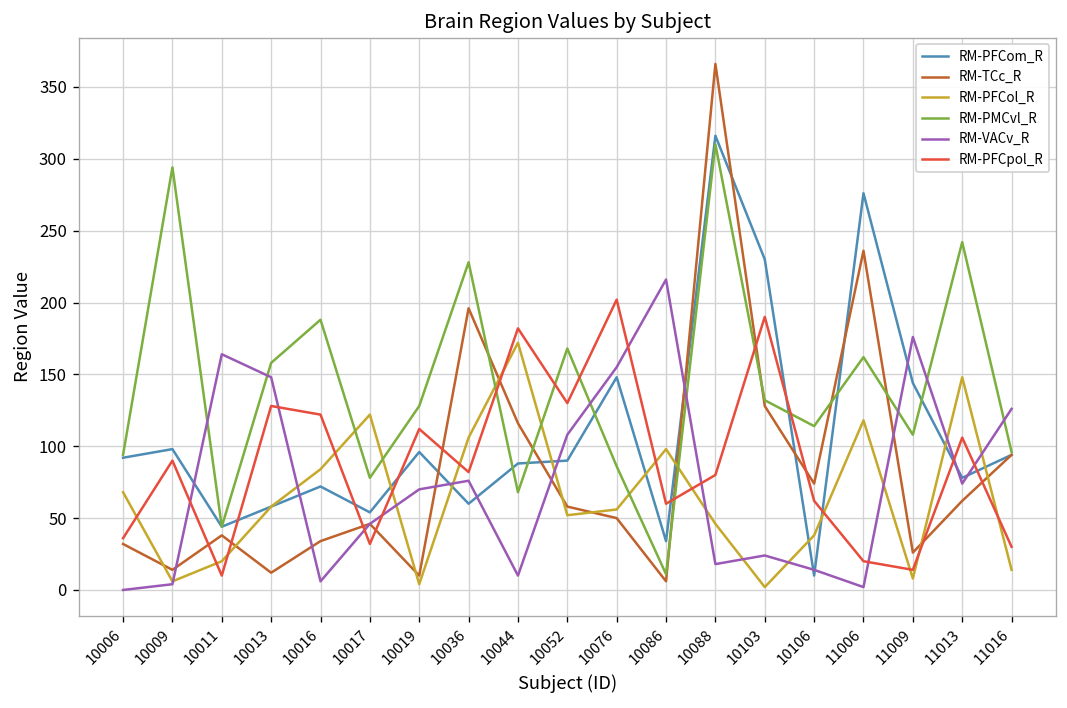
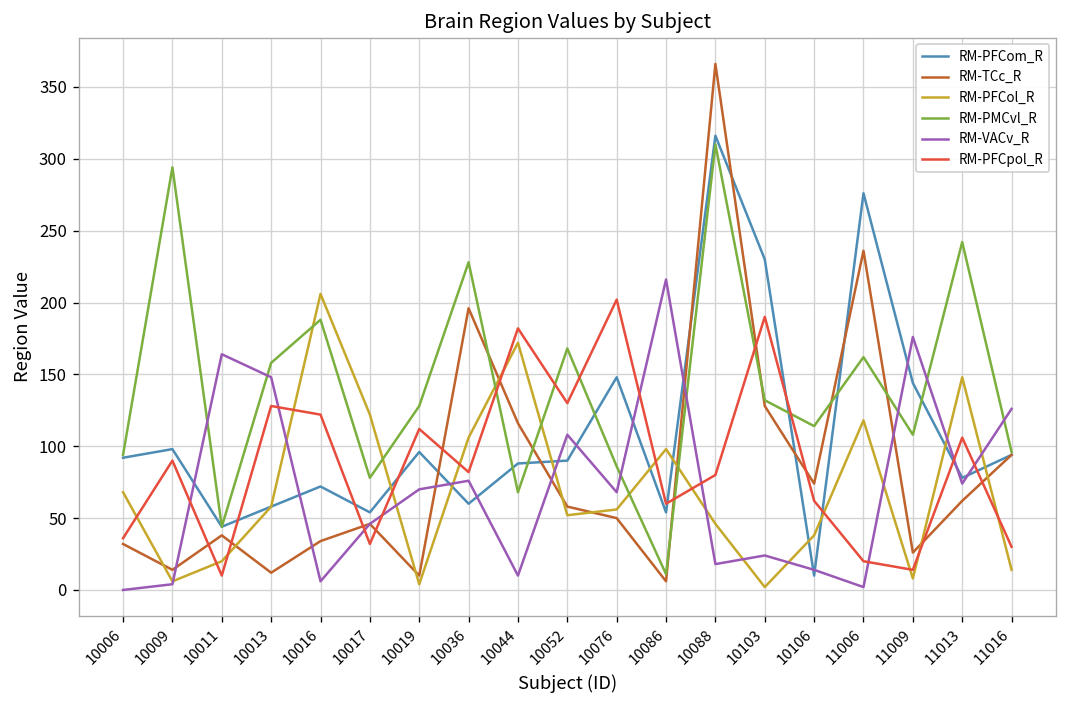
RM-PFCol_R, 10016: 84 -> 206
RM-VACv_R, 10076: 155 -> 68
RM-PFCom_R, 10086: 34 -> 54
